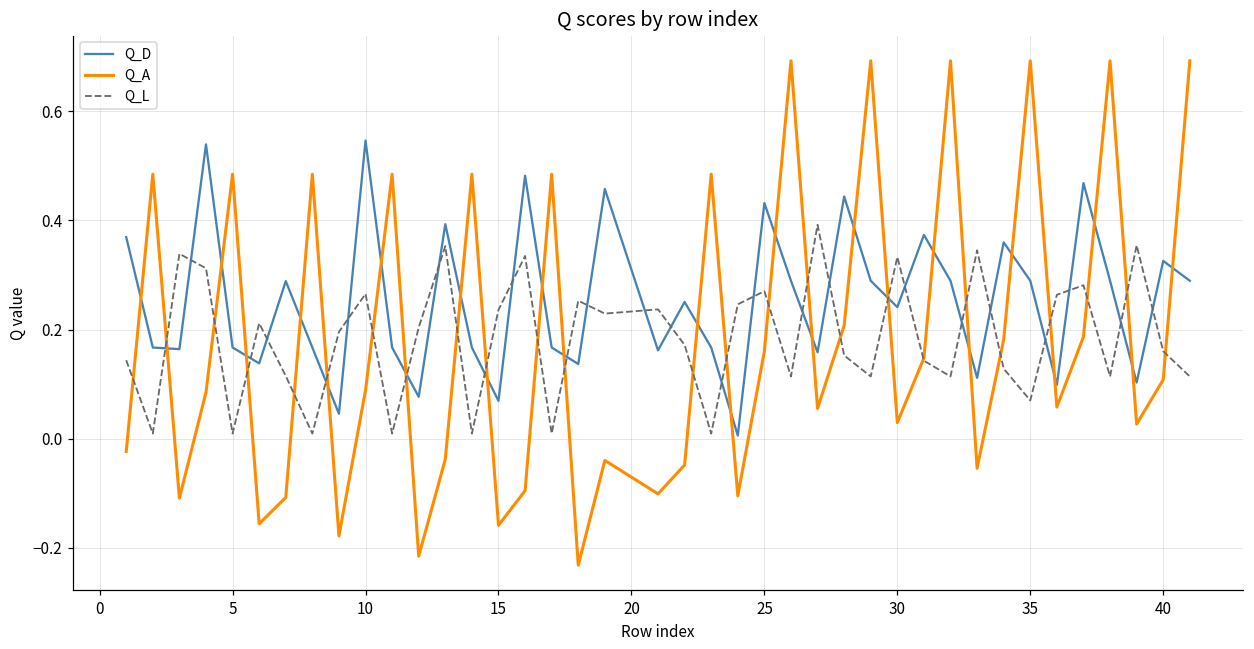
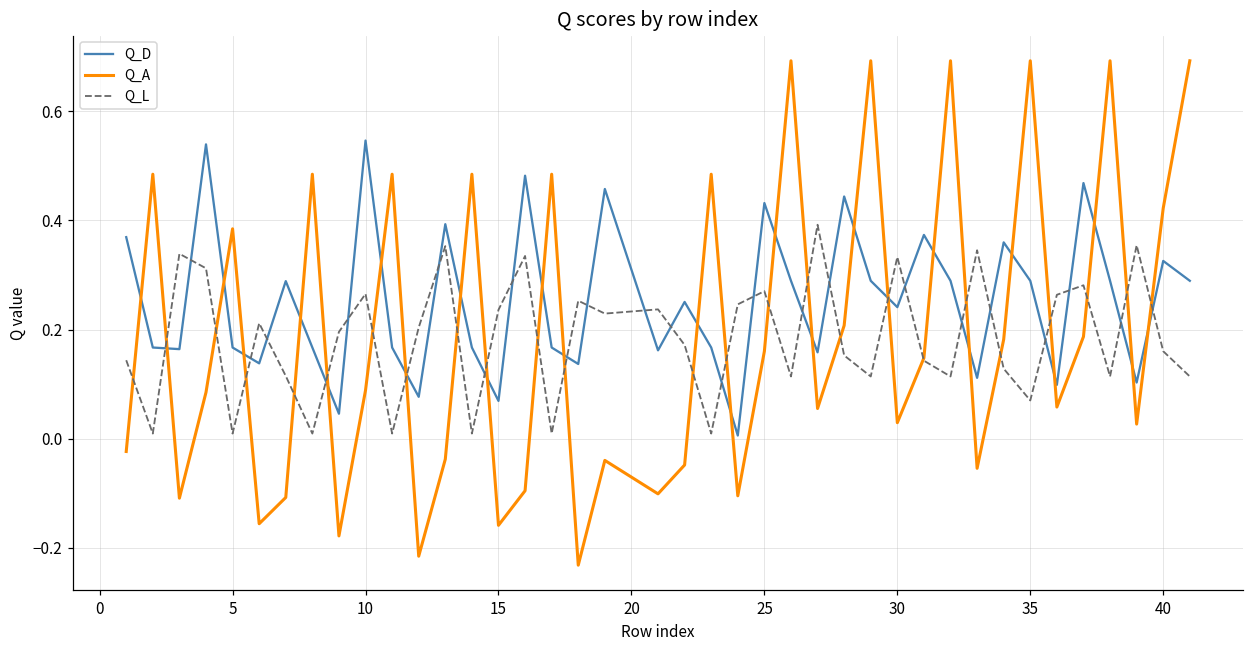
Q_A, 5: 0.48 -> 0.38
Q_A, 40: 0.11 -> 0.42
